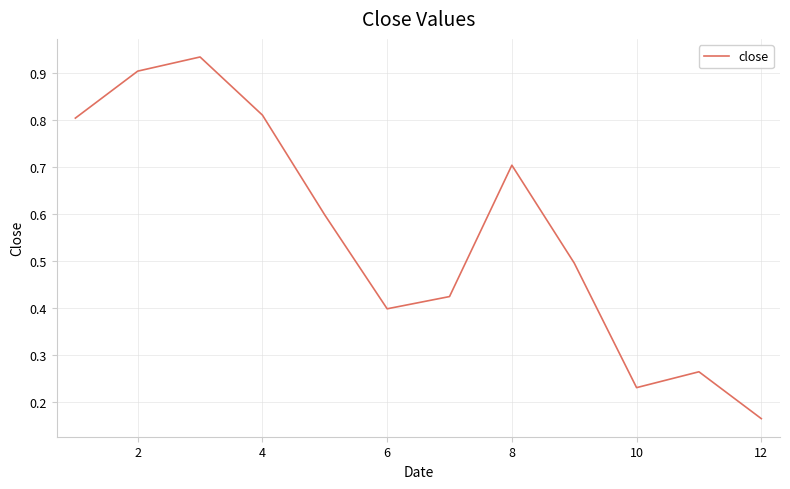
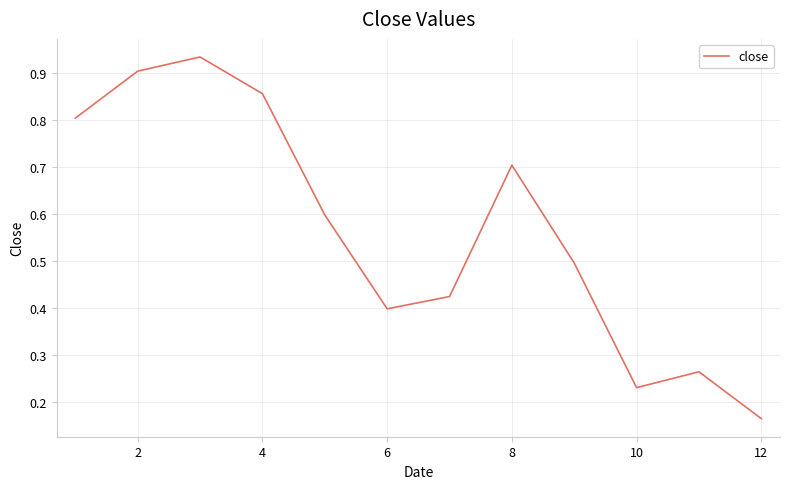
4: 0.81 -> 0.86
